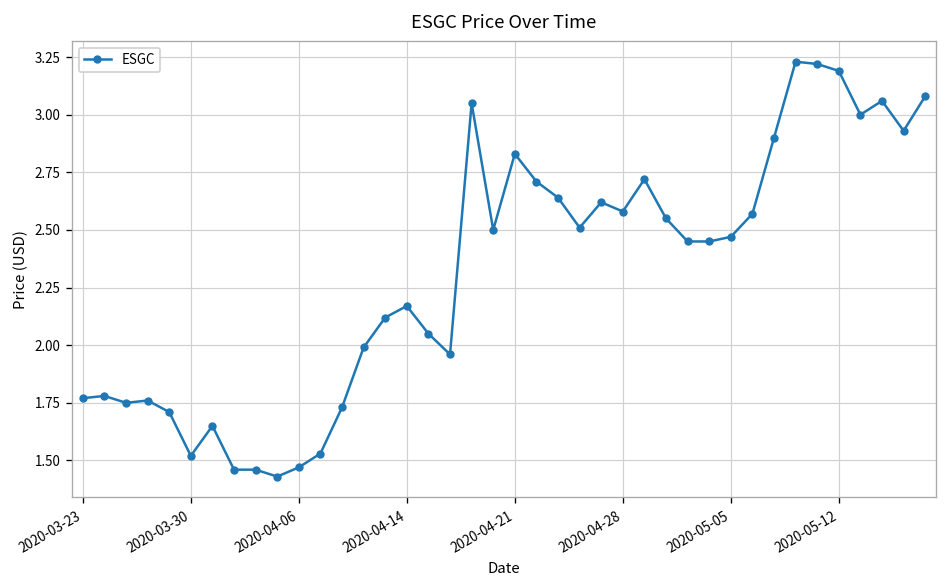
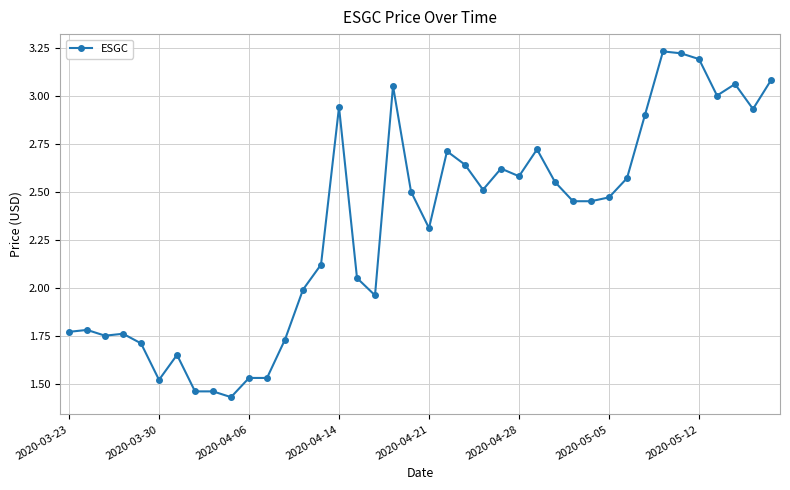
2020-04-06: 1.47 -> 1.53
2020-04-14: 2.17 -> 2.94
2020-04-21: 2.83 -> 2.31
